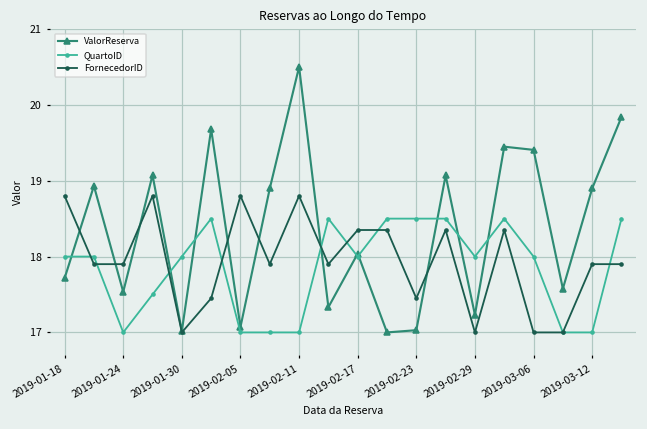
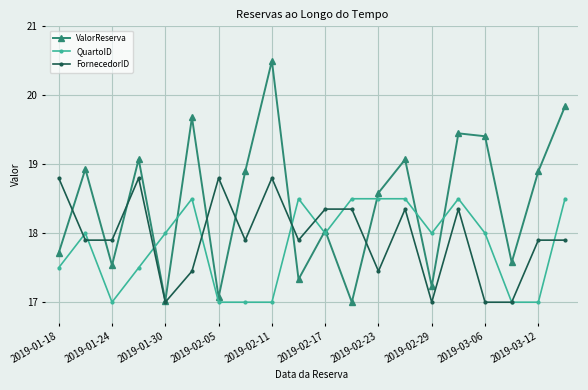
QuartoID, 2019-01-18: 18.0 -> 17.5
ValorReserva, 2019-02-23: 17.0 -> 18.6
